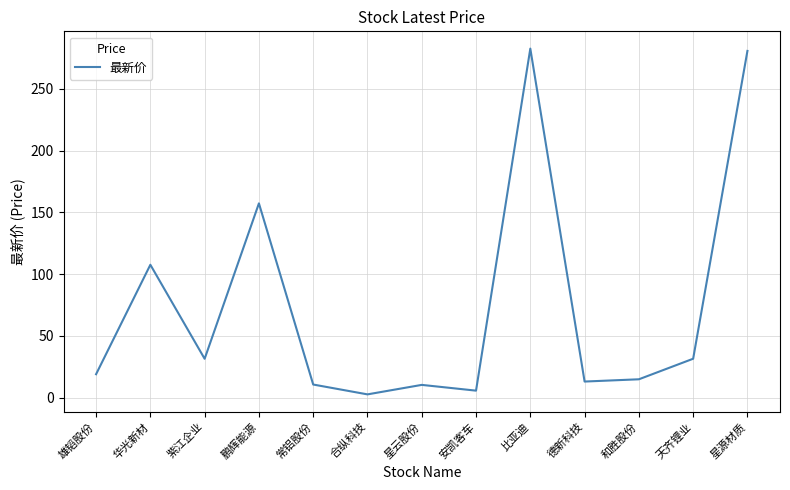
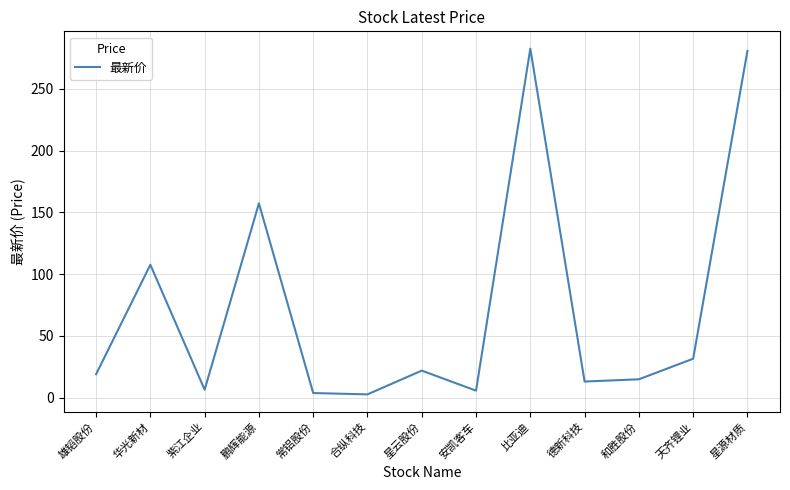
紫江企业: 32 -> 6
常铝股份: 11 -> 4
星云股份: 10 -> 22
